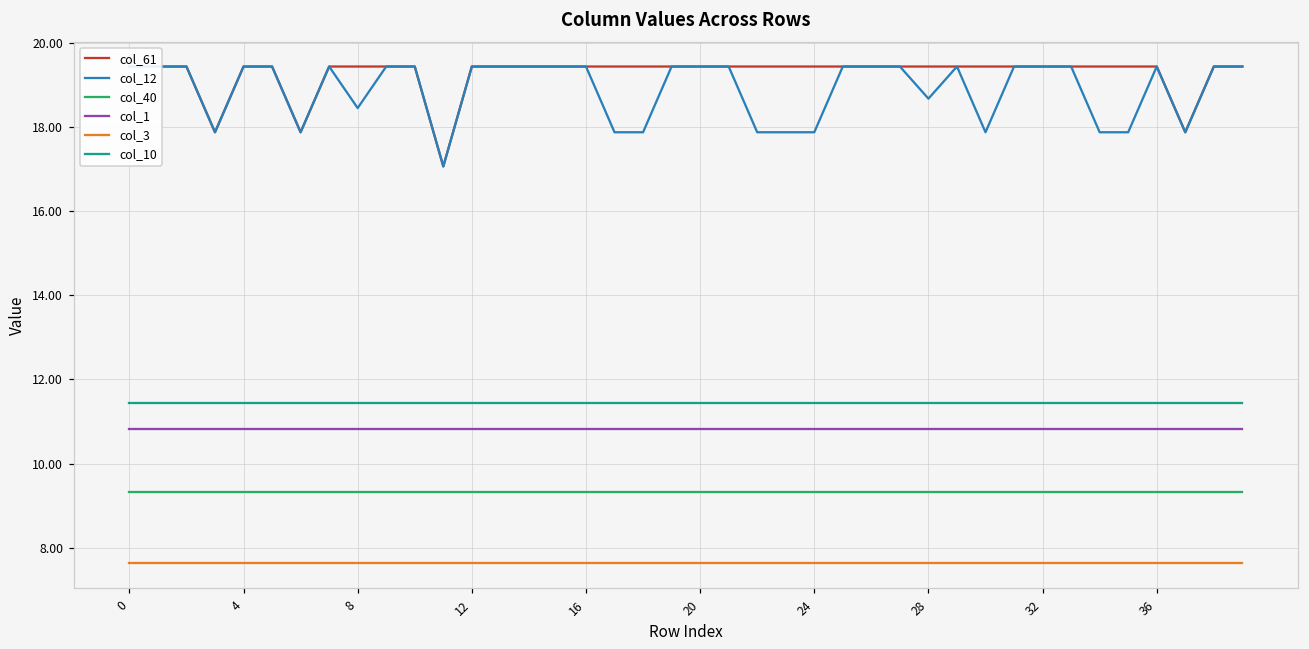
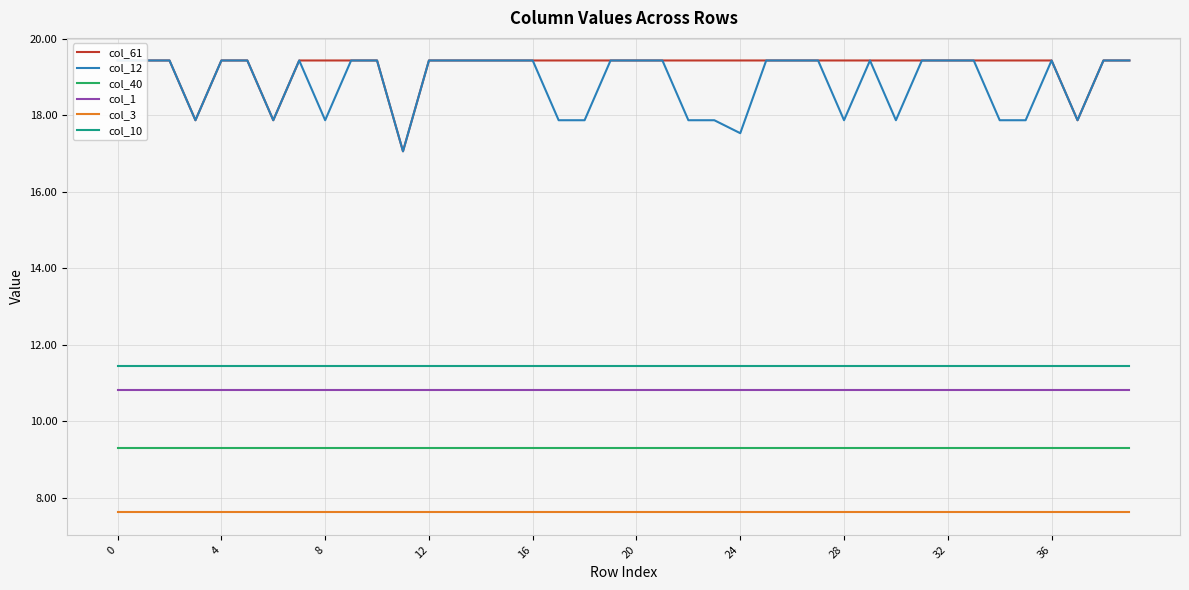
col_12, 8: 18.5 -> 17.9
col_12, 24: 17.9 -> 17.5
col_12, 28: 18.7 -> 17.9
